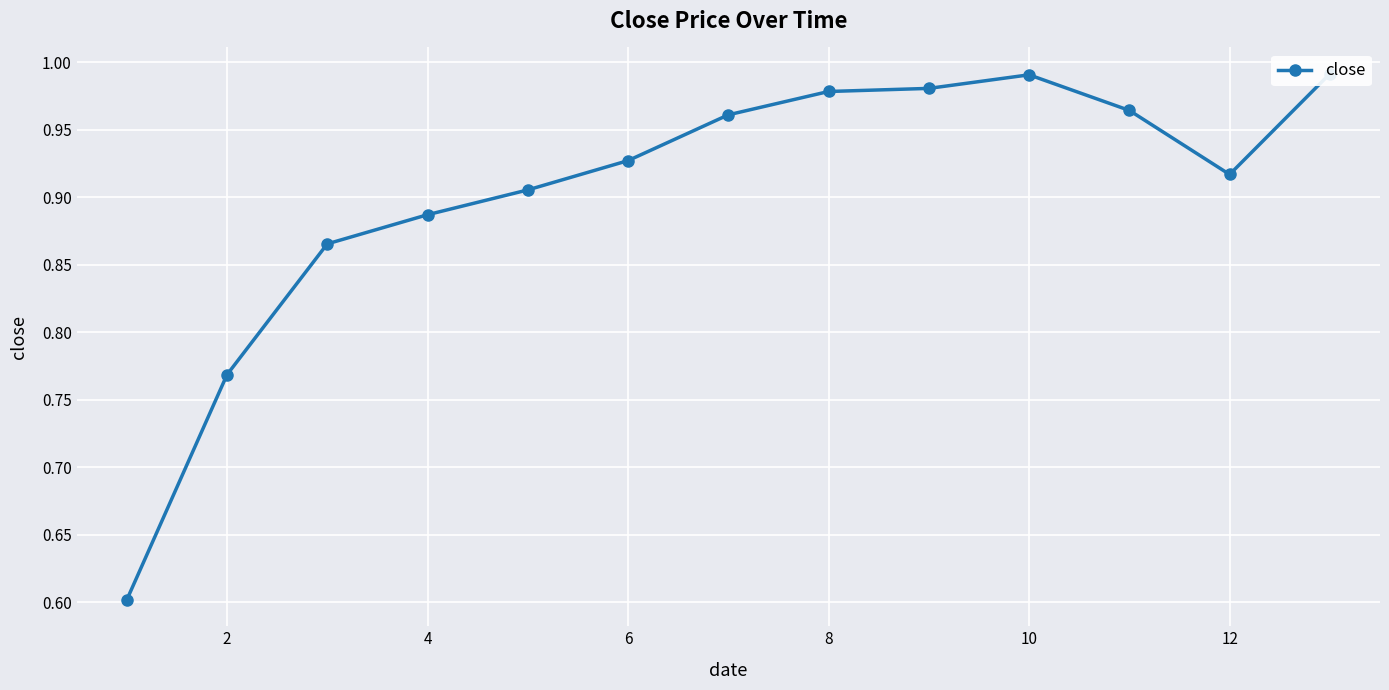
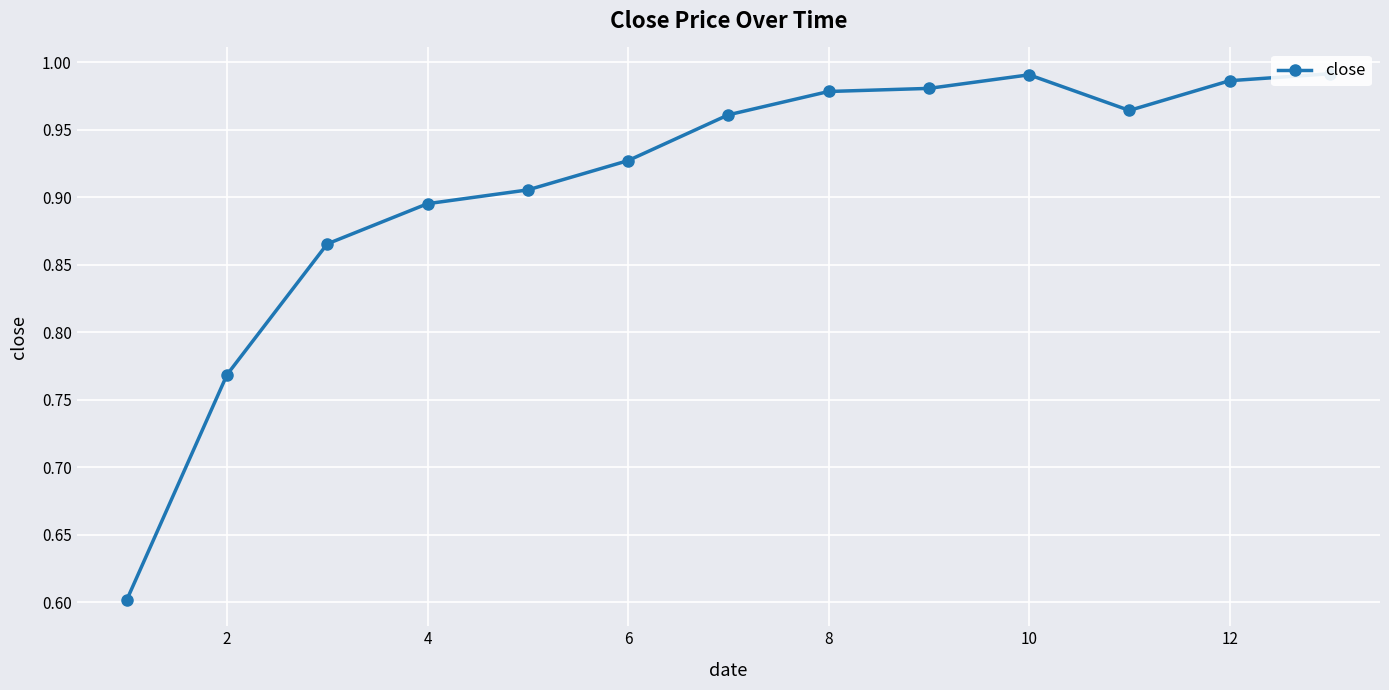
4: 0.887 -> 0.895
12: 0.917 -> 0.986
